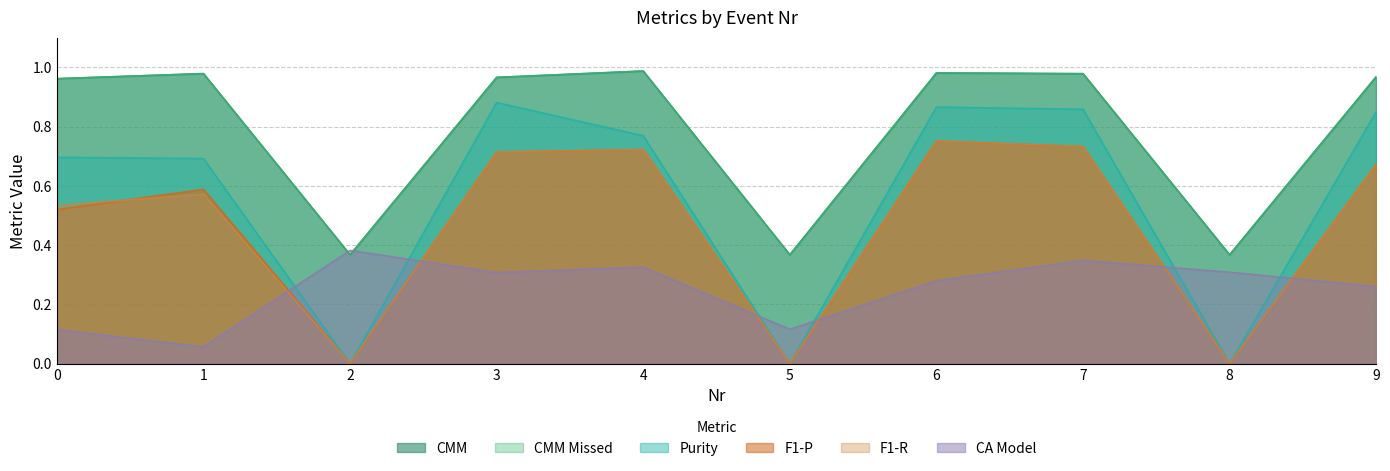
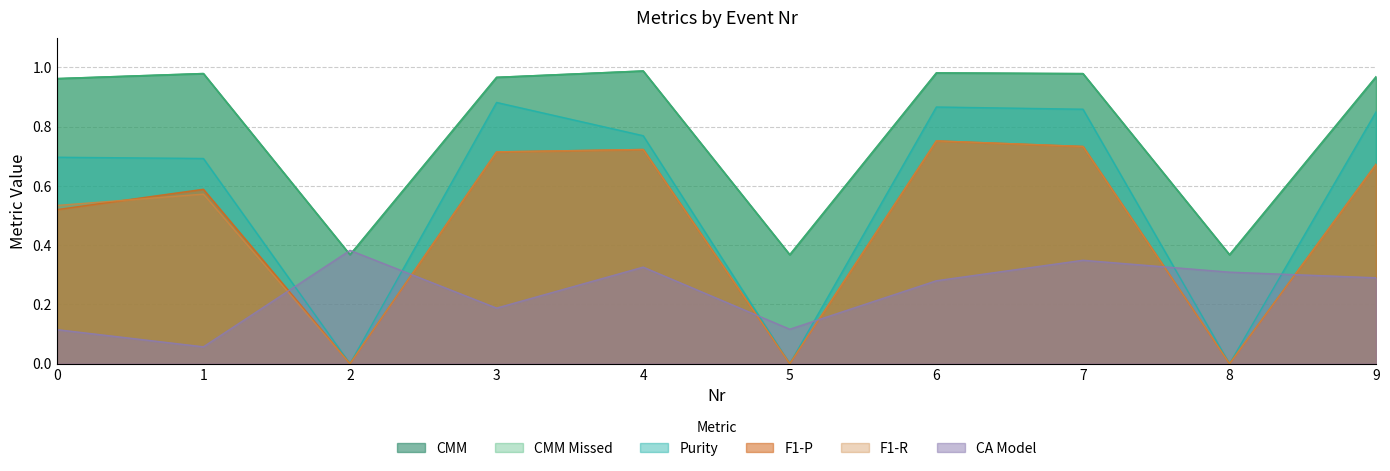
CA Model, 3: 0.31 -> 0.19
CA Model, 9: 0.26 -> 0.29
